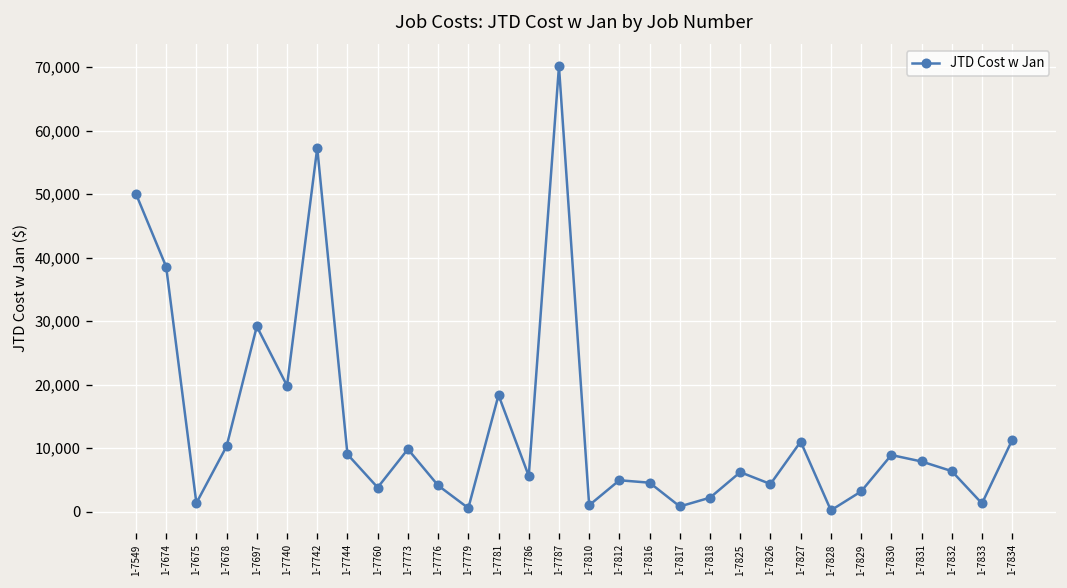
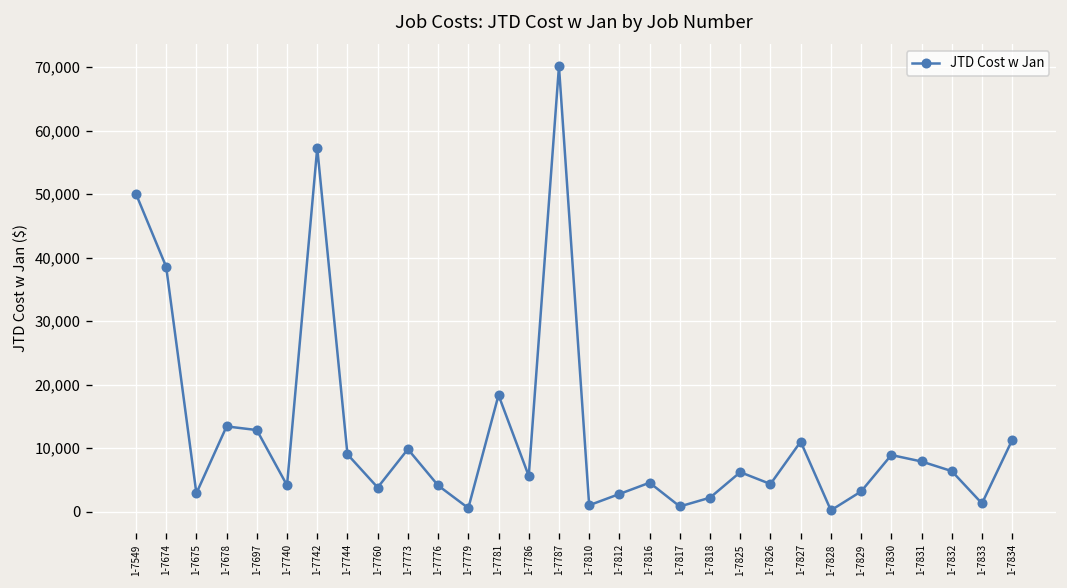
1-7675: 1,000 -> 3,000
1-7678: 10,000 -> 13,000
1-7697: 29,000 -> 13,000
1-7740: 20,000 -> 4,000
1-7812: 5,000 -> 3,000
